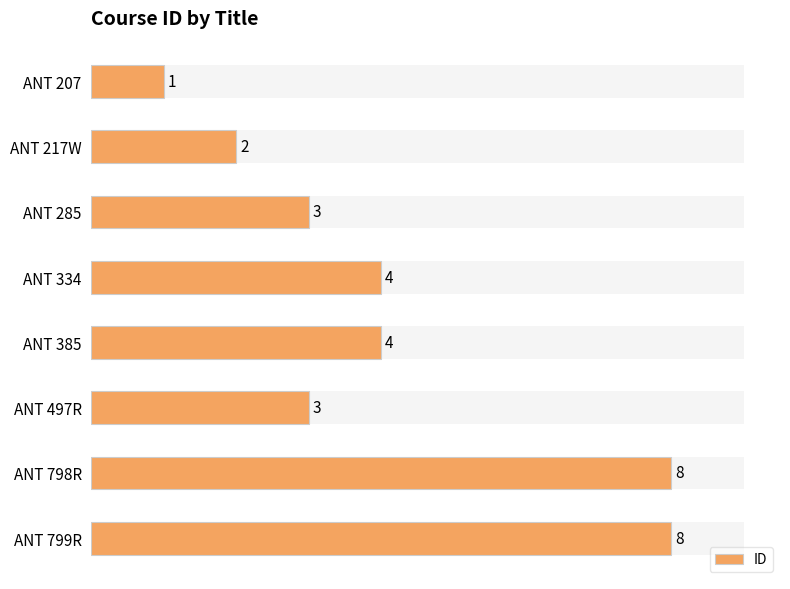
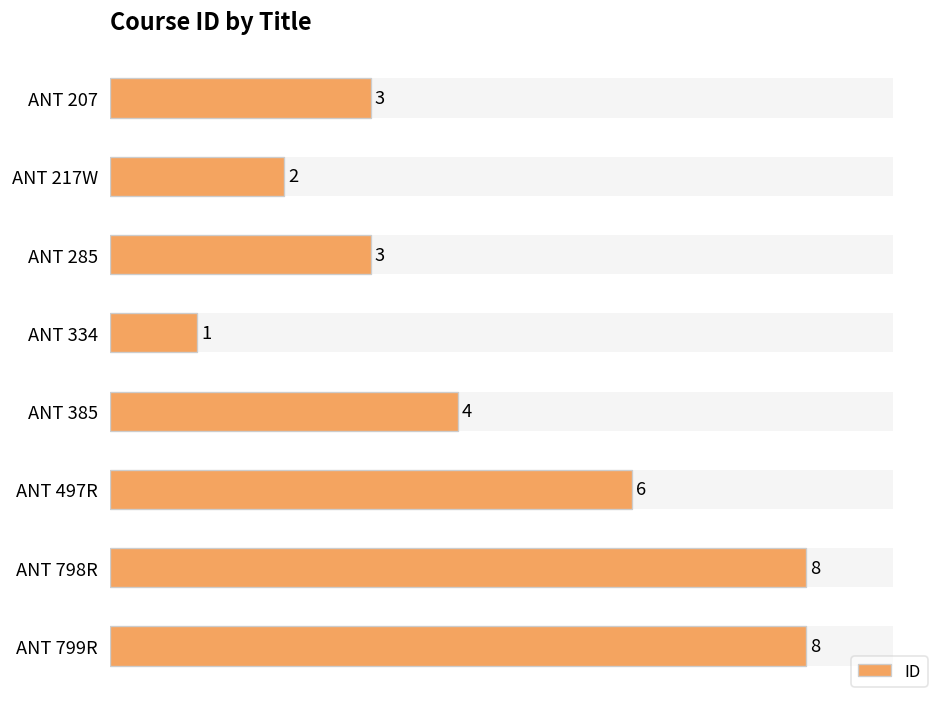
ANT 207: 1 -> 3
ANT 334: 4 -> 1
ANT 497R: 3 -> 6
